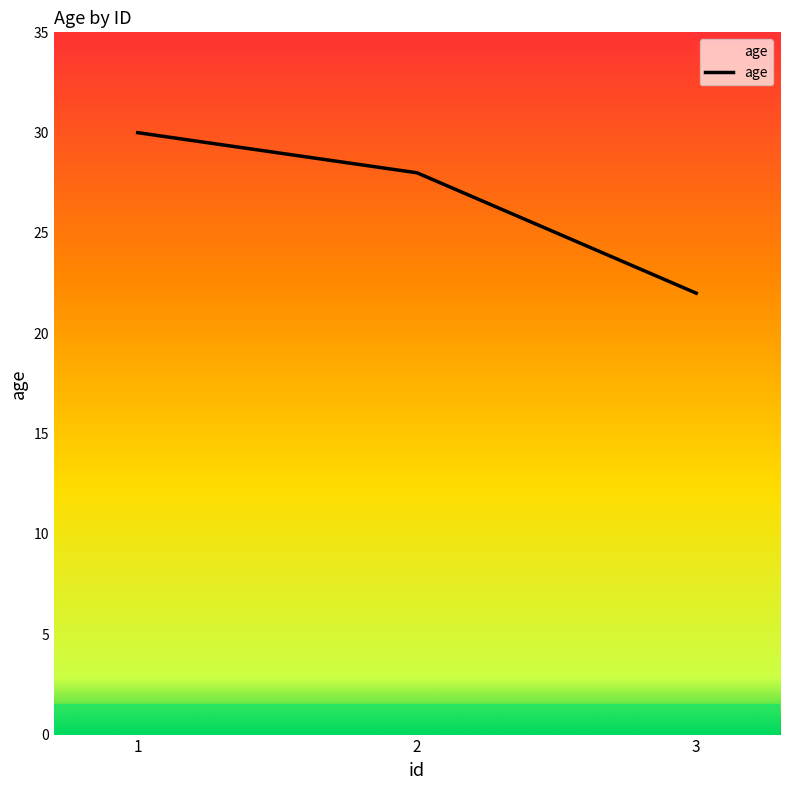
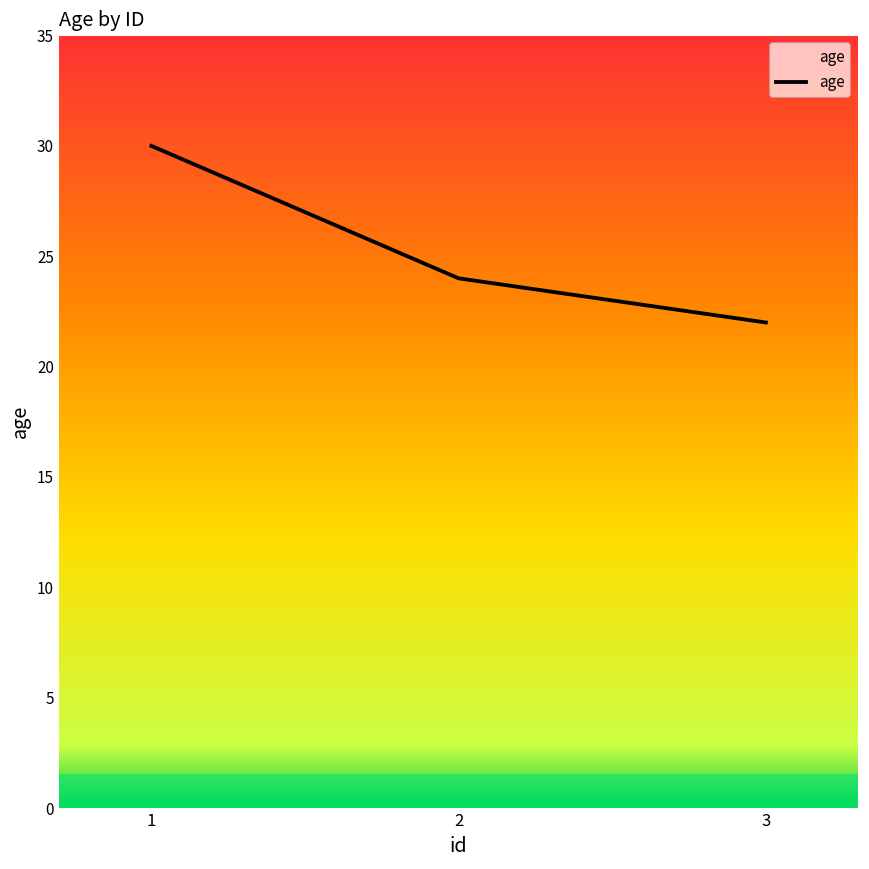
2: 28 -> 24
